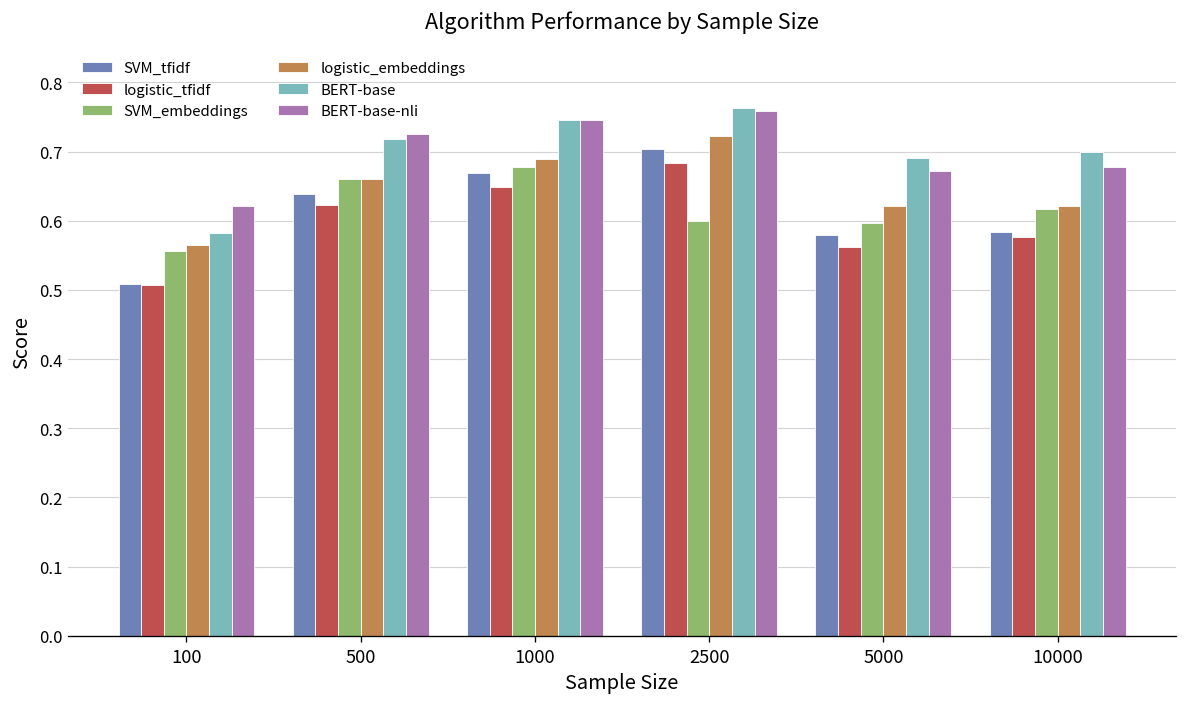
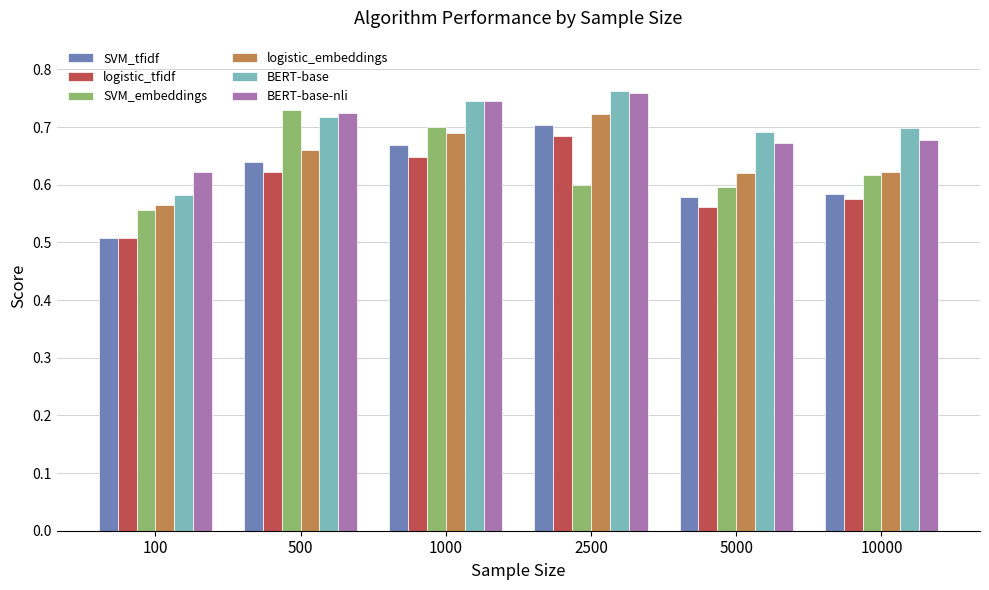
SVM_embeddings, 500: 0.66 -> 0.73
SVM_embeddings, 1000: 0.68 -> 0.70
